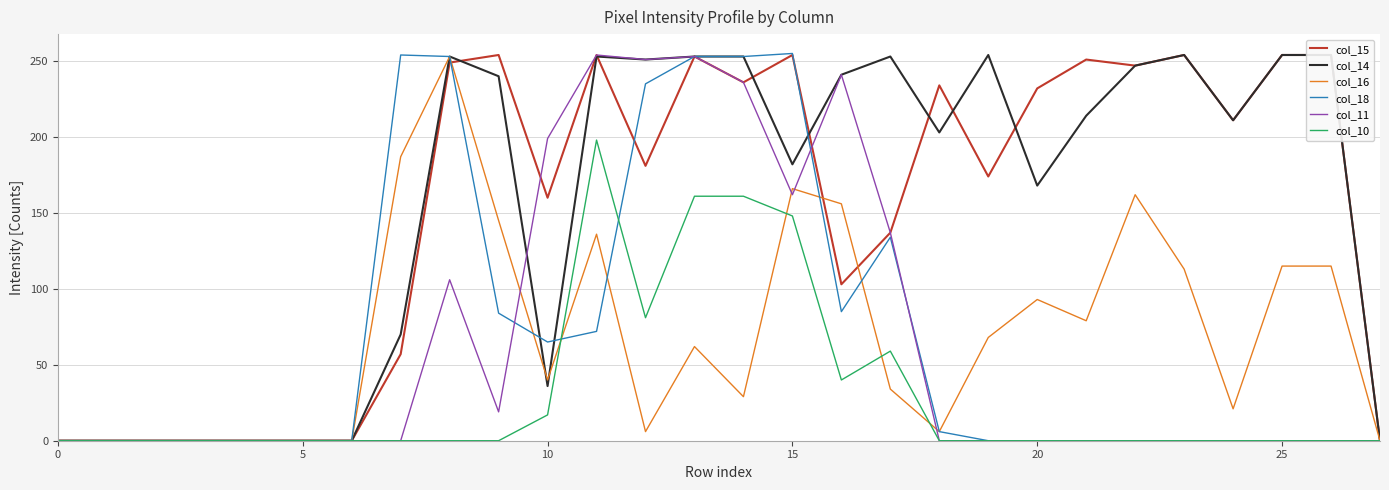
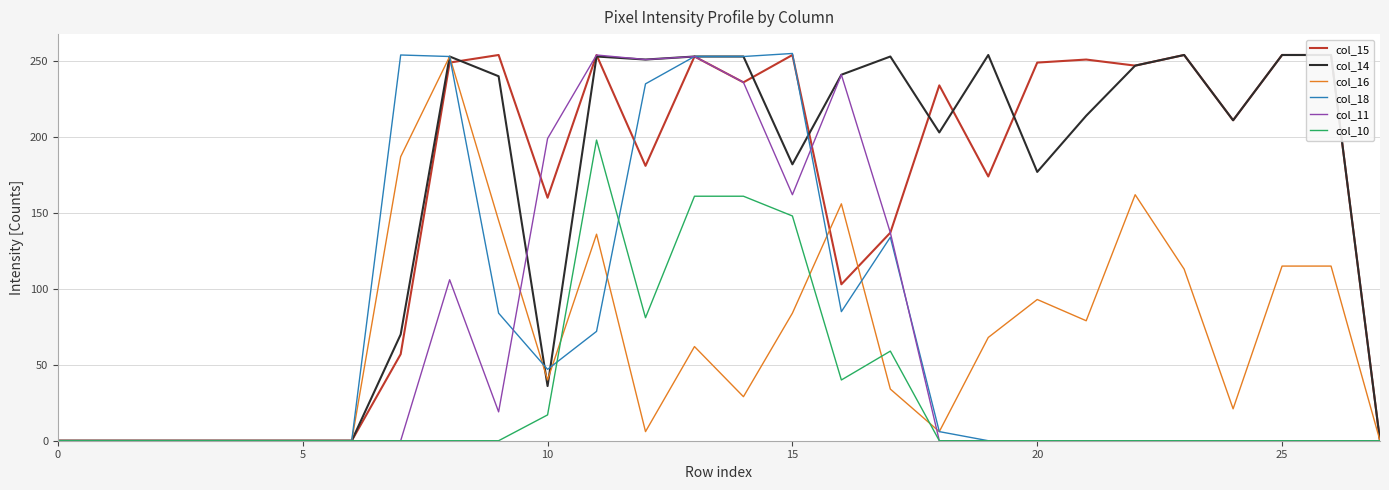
col_18, 10: 65 -> 47
col_16, 15: 166 -> 84
col_15, 20: 232 -> 249
col_14, 20: 168 -> 177
